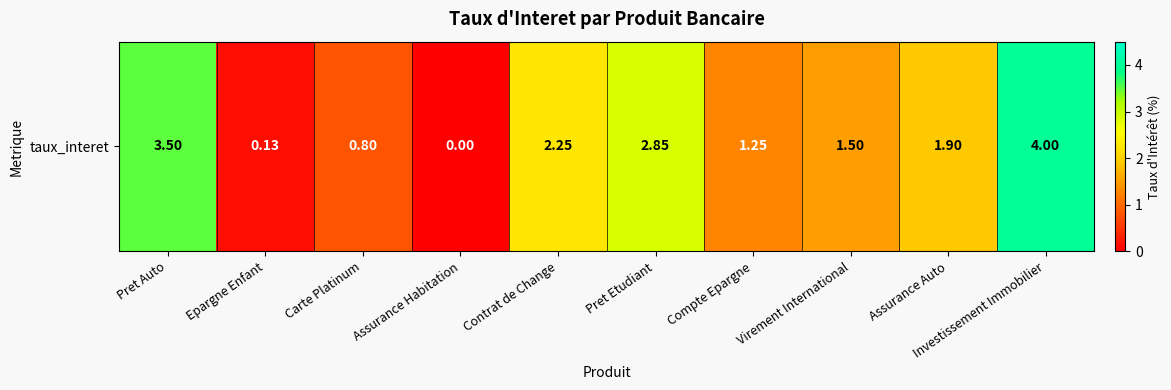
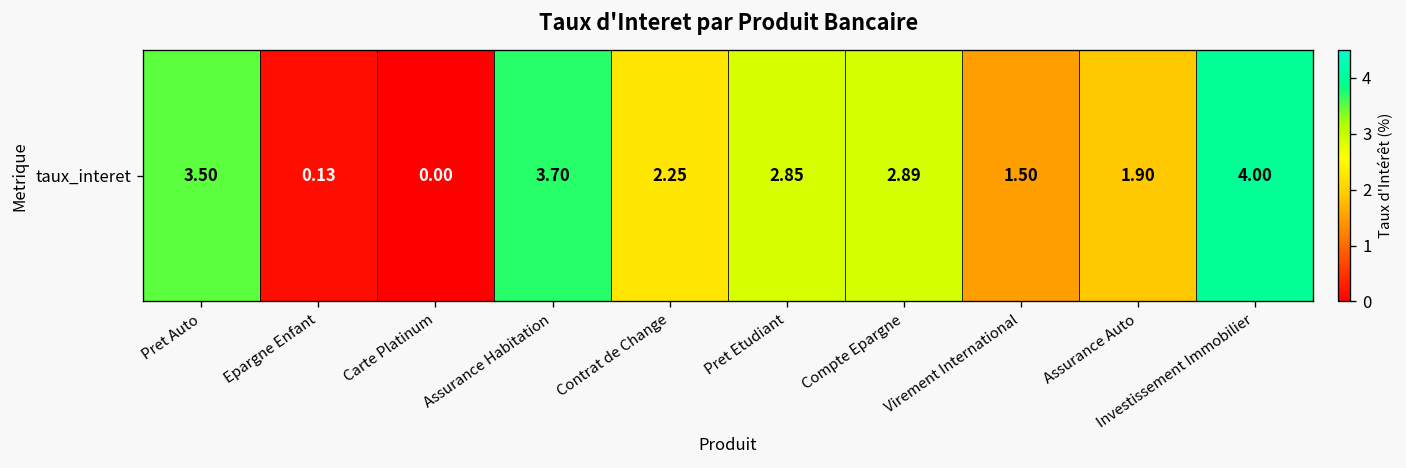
taux_interet, Carte Platinum: 0.80 -> 0.00
taux_interet, Assurance Habitation: 0.00 -> 3.70
taux_interet, Compte Epargne: 1.25 -> 2.89
